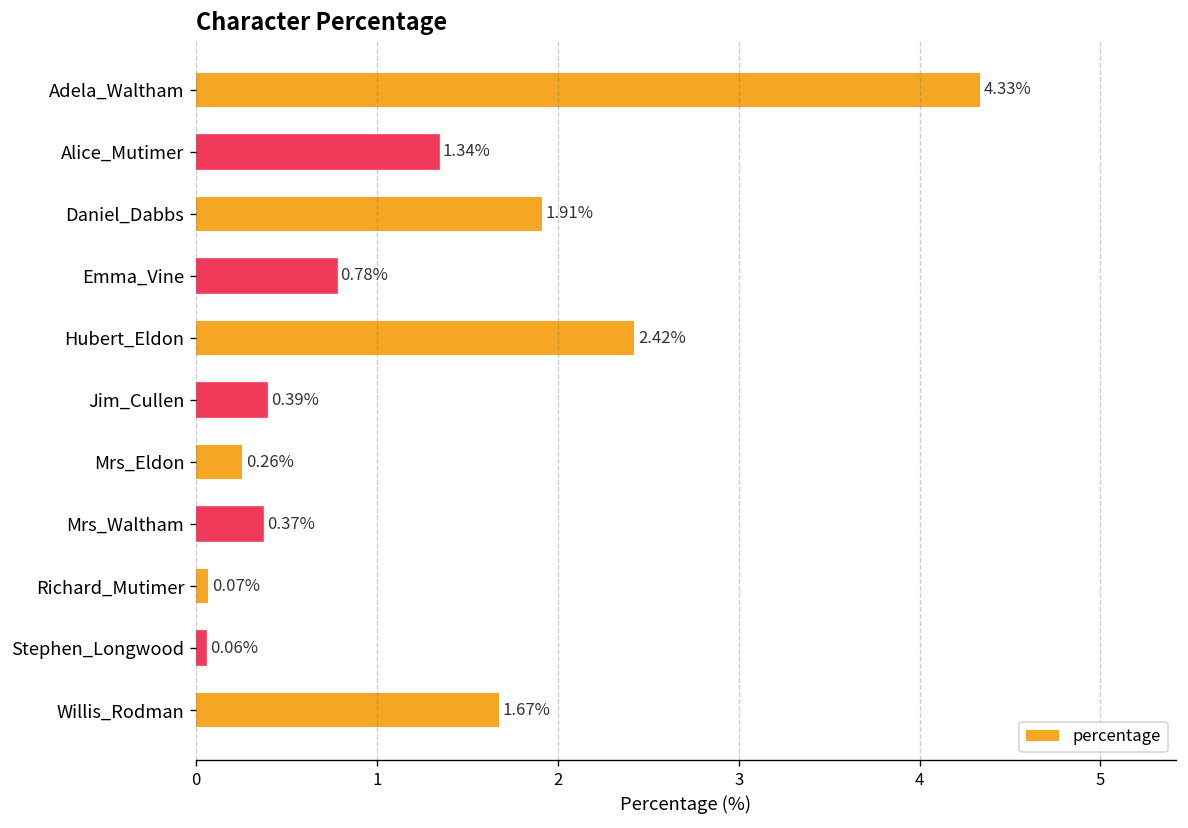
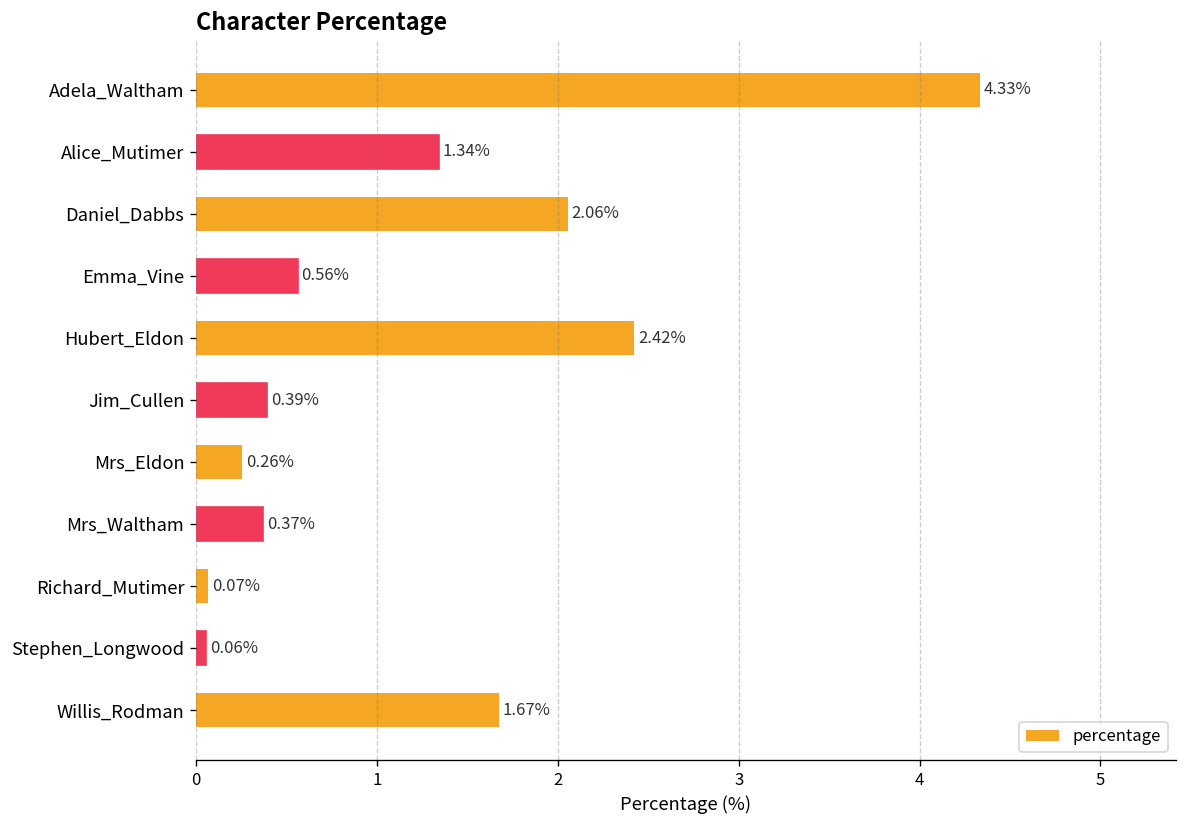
Daniel_Dabbs: 1.91% -> 2.06%
Emma_Vine: 0.78% -> 0.56%
